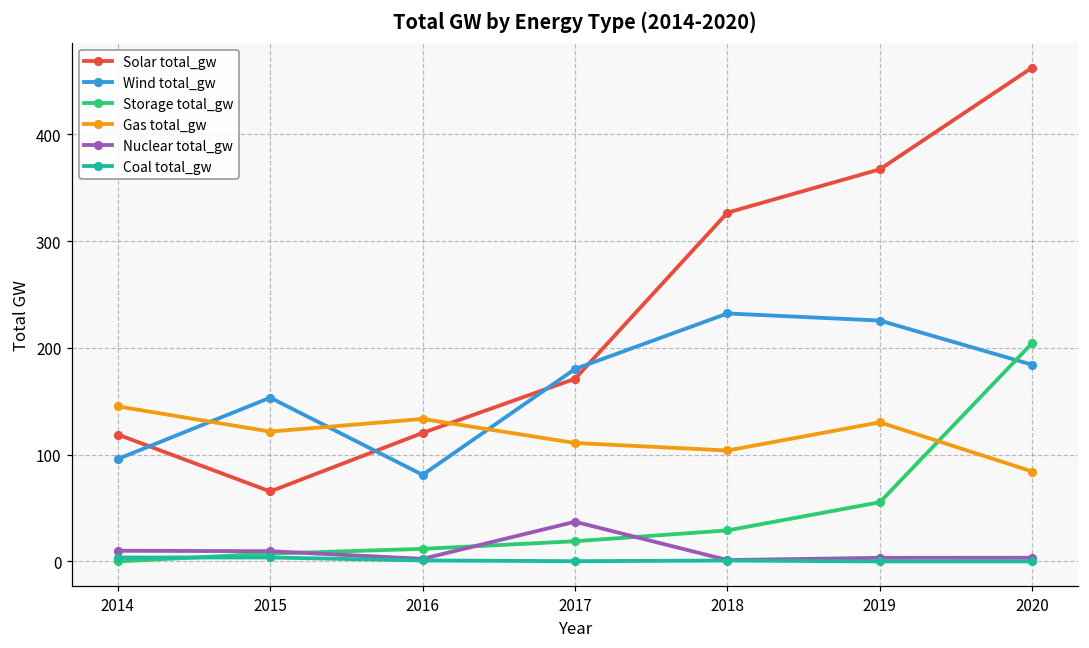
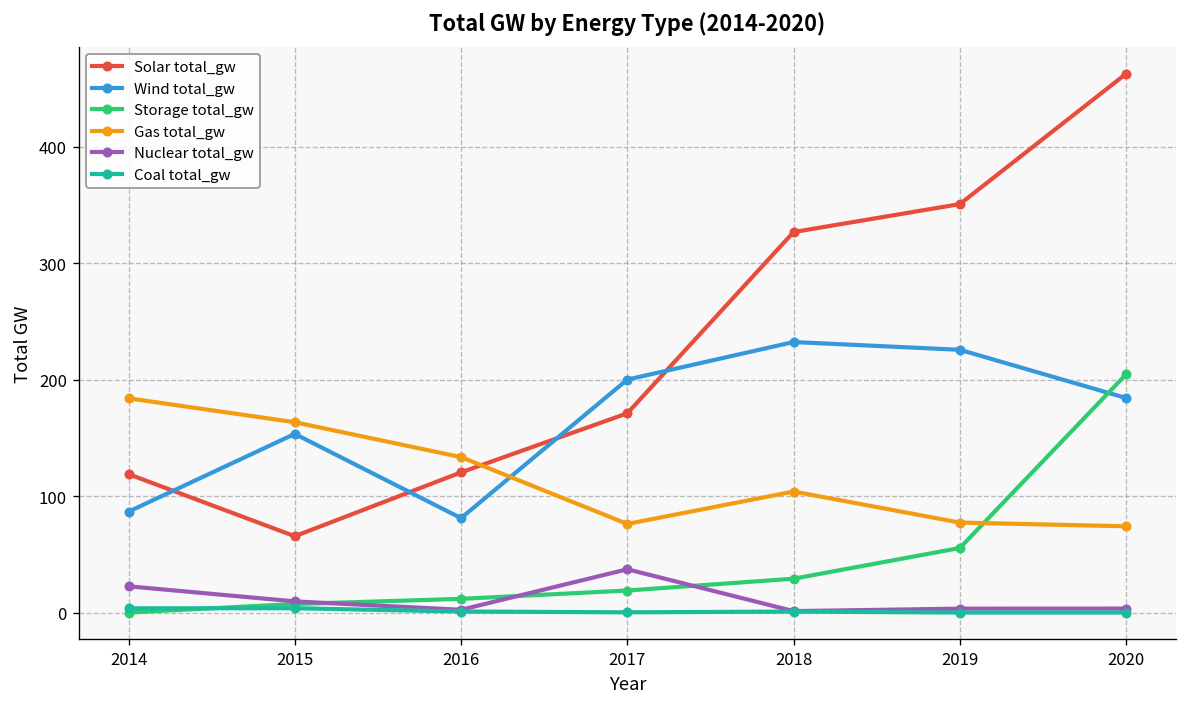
Wind total_gw, 2014: 100 -> 90
Gas total_gw, 2014: 150 -> 180
Nuclear total_gw, 2014: 10 -> 20
Gas total_gw, 2015: 120 -> 160
Wind total_gw, 2017: 180 -> 200
Gas total_gw, 2017: 110 -> 80
Solar total_gw, 2019: 370 -> 350
Gas total_gw, 2019: 130 -> 80
Gas total_gw, 2020: 80 -> 70
